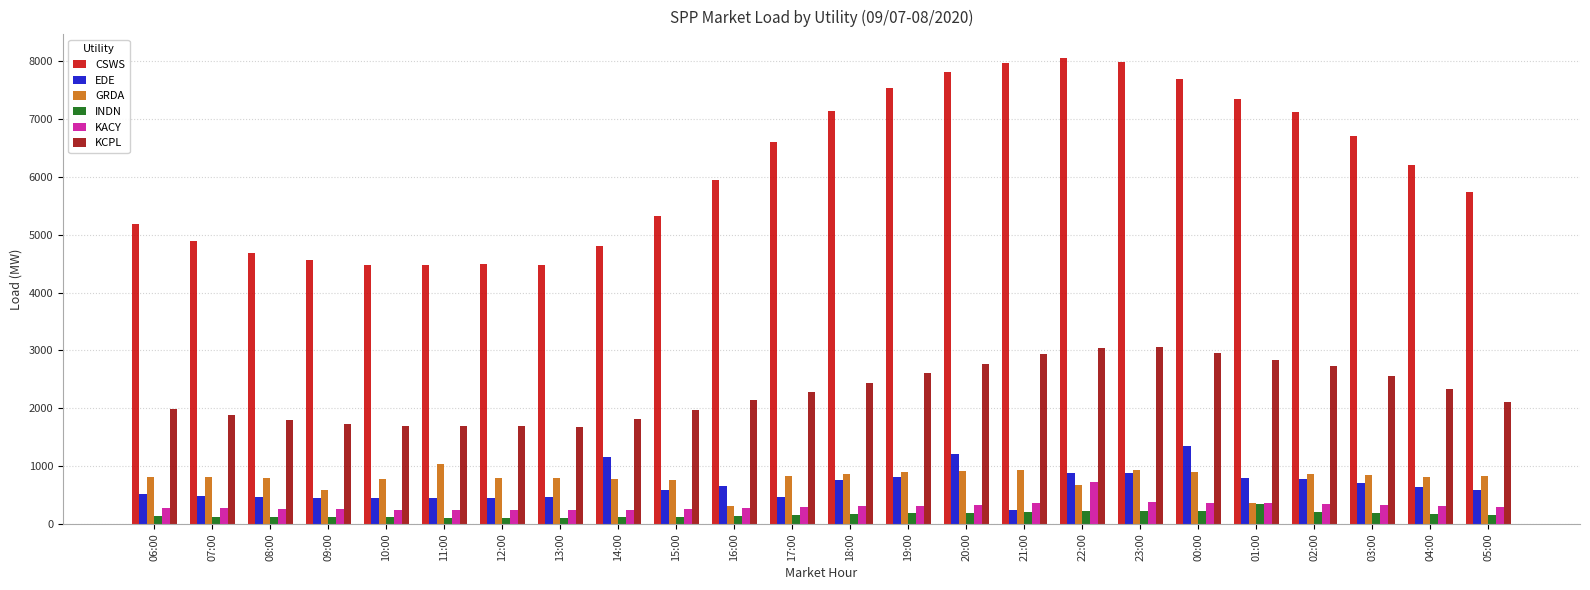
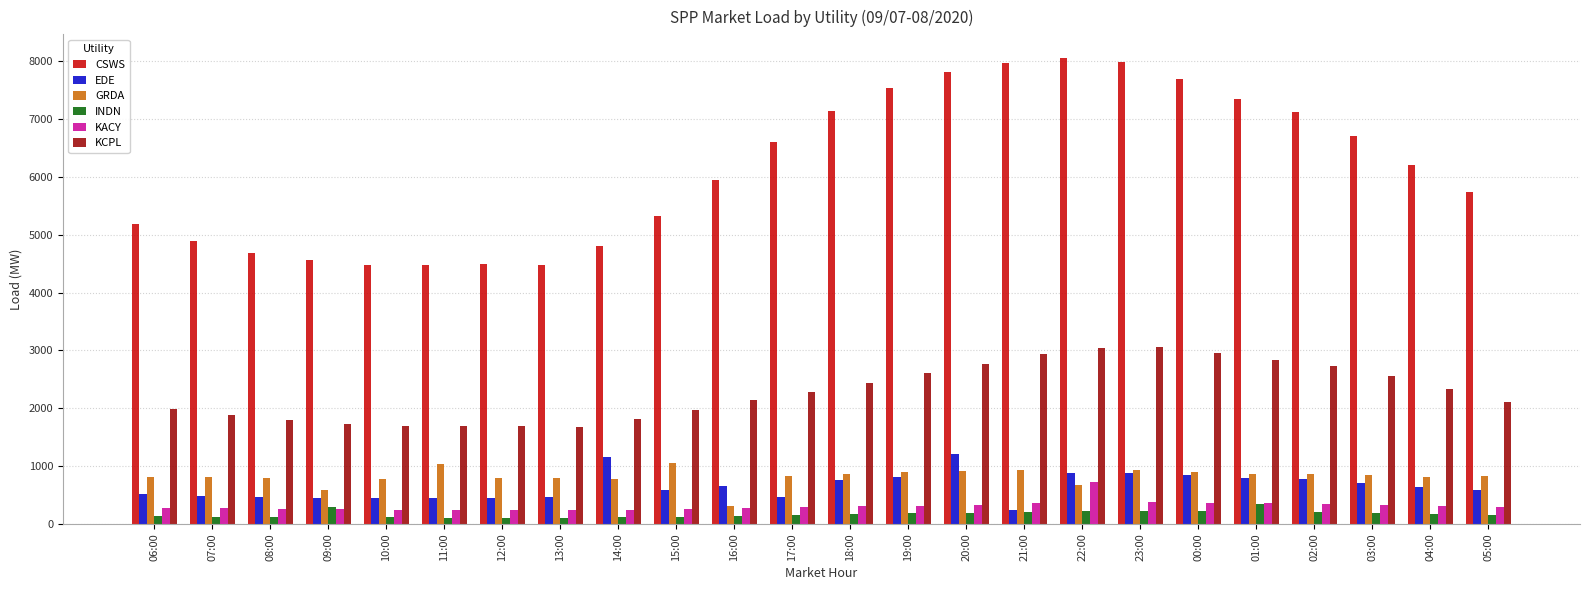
INDN, 09:00: 100 -> 300
GRDA, 15:00: 800 -> 1100
EDE, 00:00: 1400 -> 800
GRDA, 01:00: 400 -> 900
